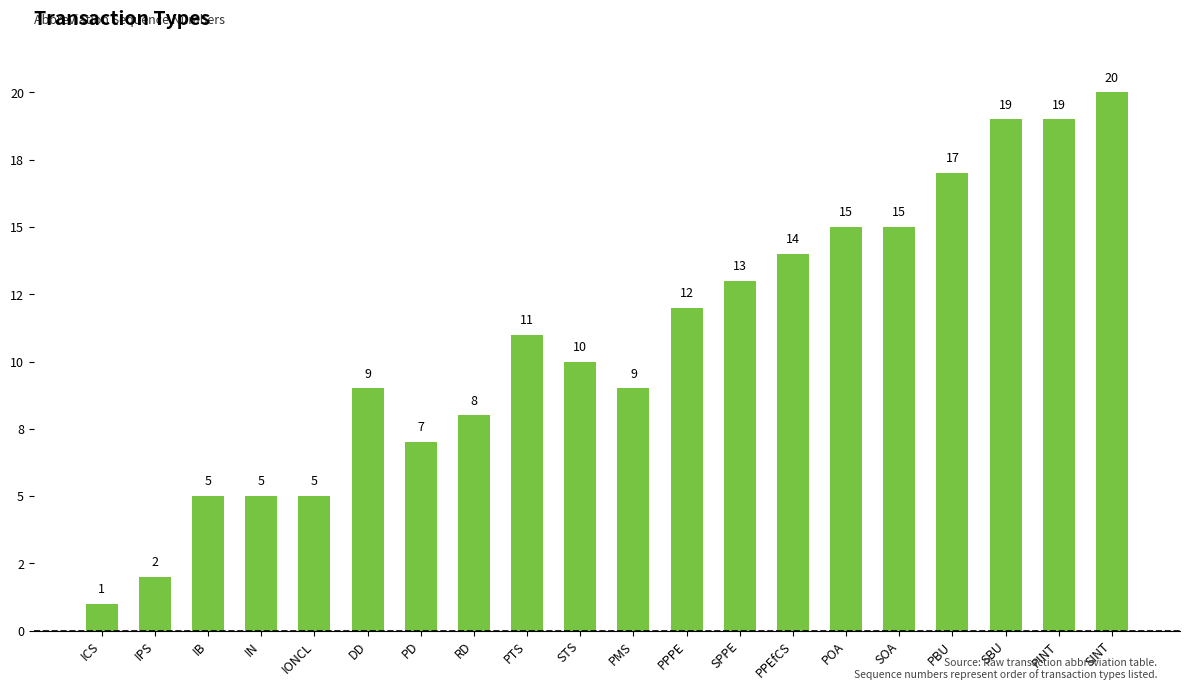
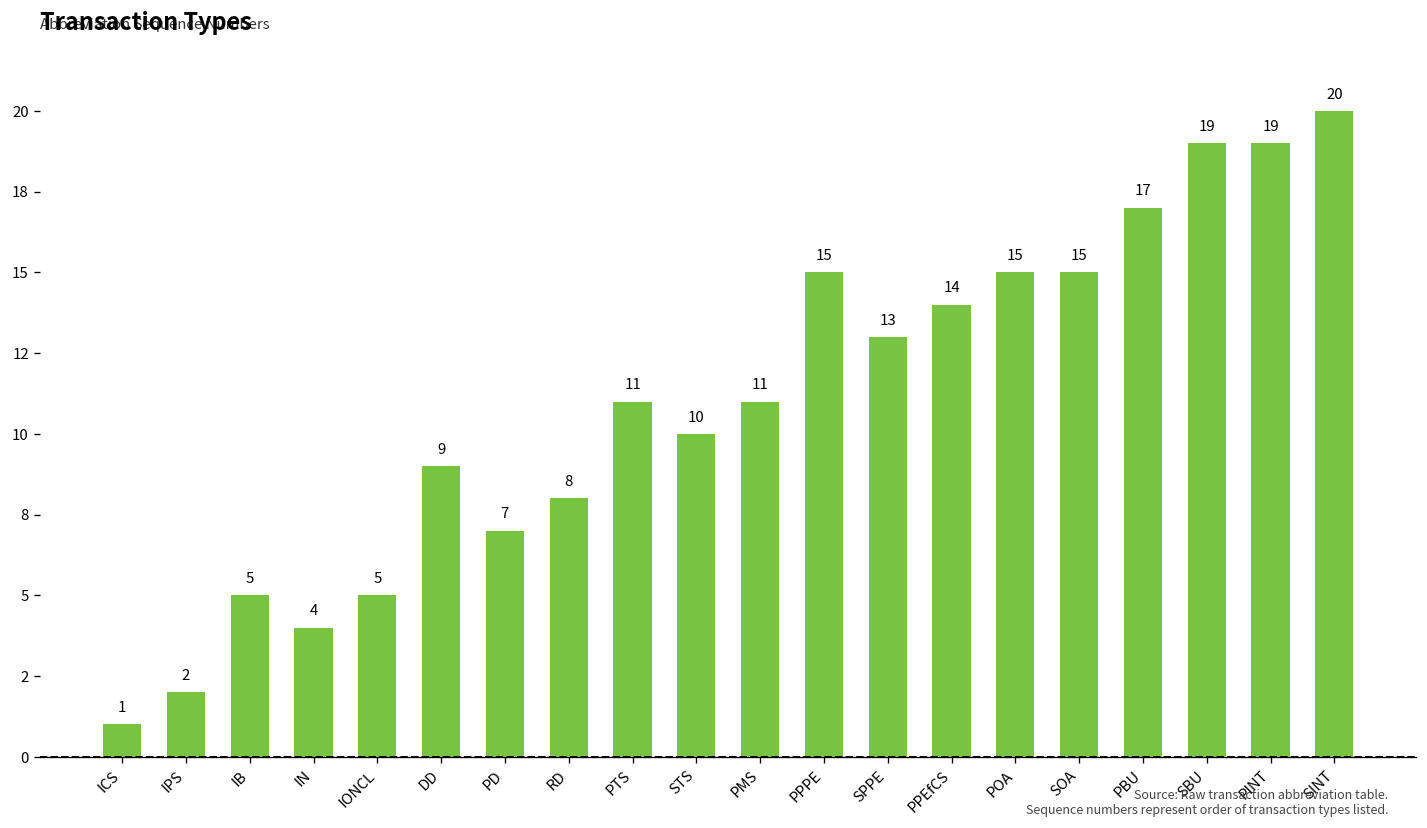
IN: 5 -> 4
PMS: 9 -> 11
PPPE: 12 -> 15
